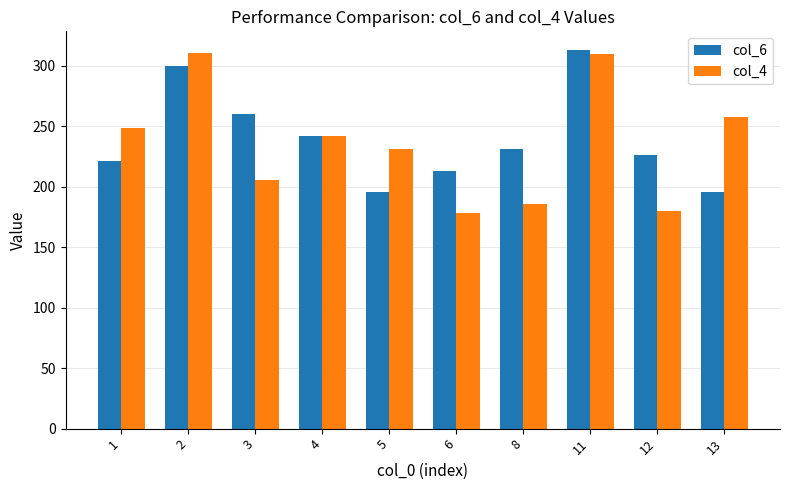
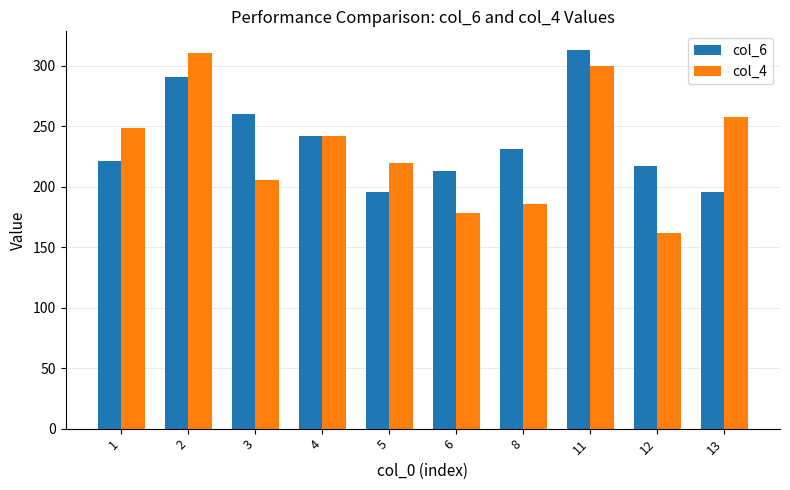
col_6, 2: 300 -> 291
col_4, 5: 231 -> 220
col_4, 11: 310 -> 300
col_6, 12: 226 -> 217
col_4, 12: 180 -> 162
